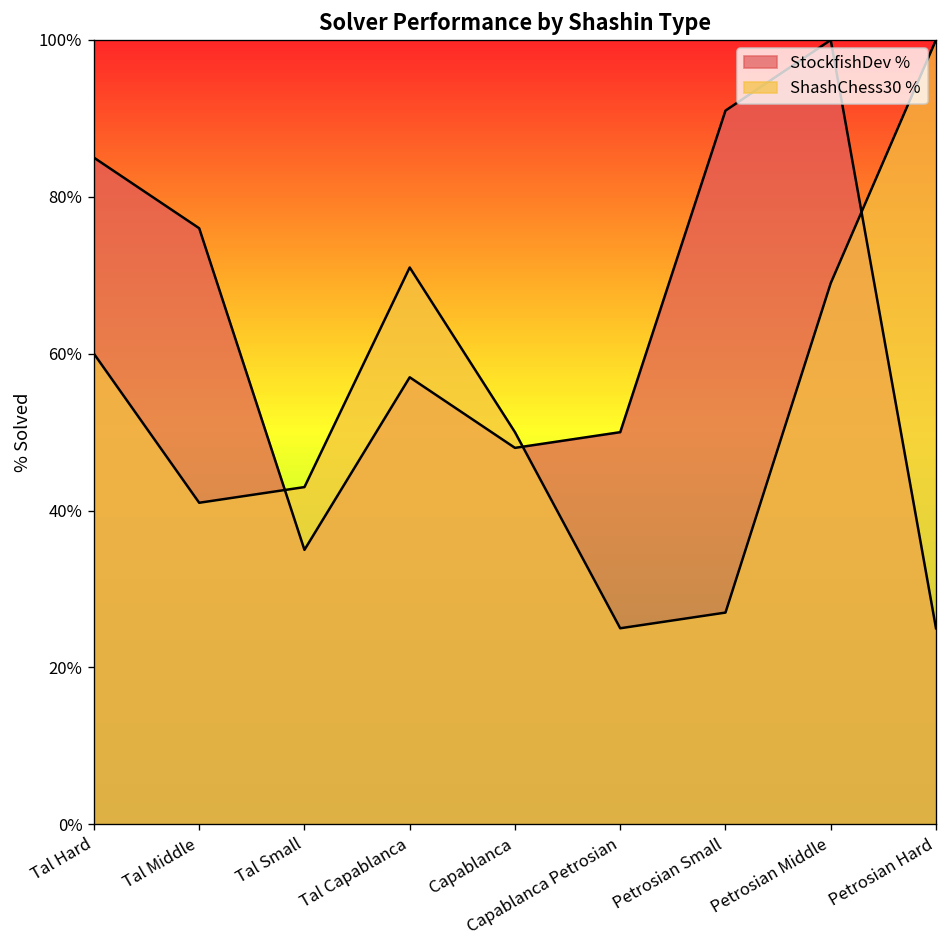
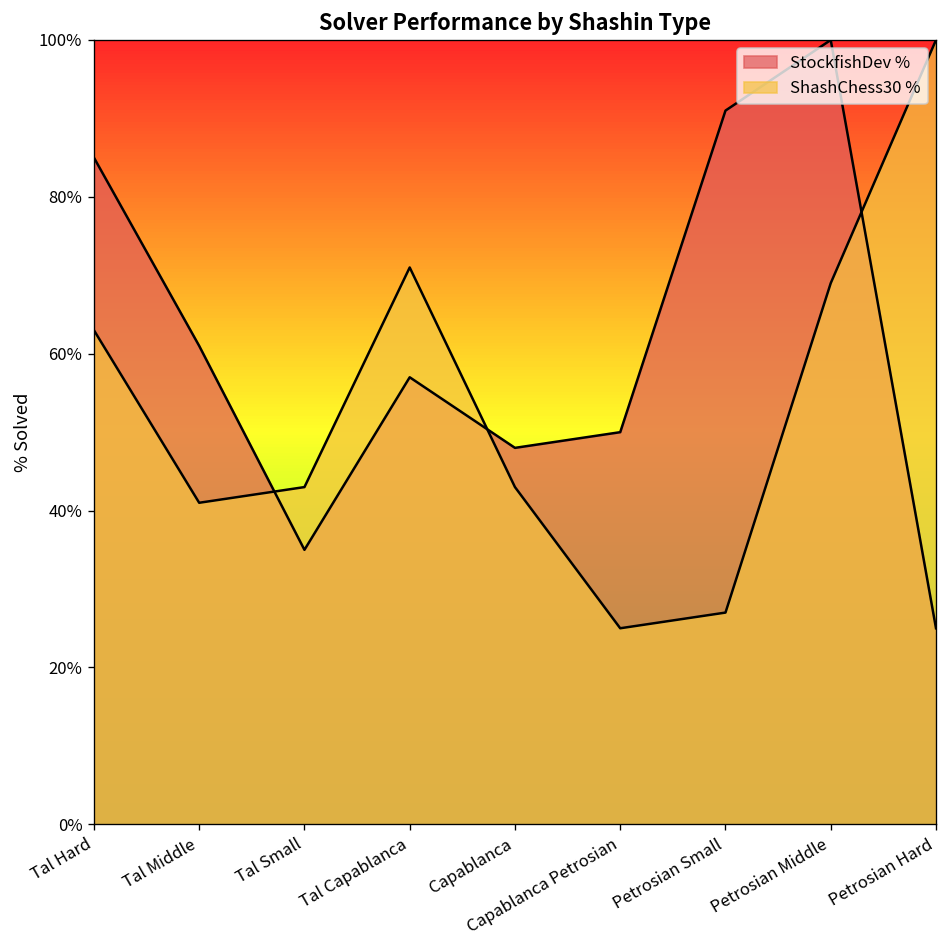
ShashChess30 %, Tal Hard: 60% -> 63%
StockfishDev %, Tal Middle: 76% -> 61%
ShashChess30 %, Capablanca: 50% -> 43%
